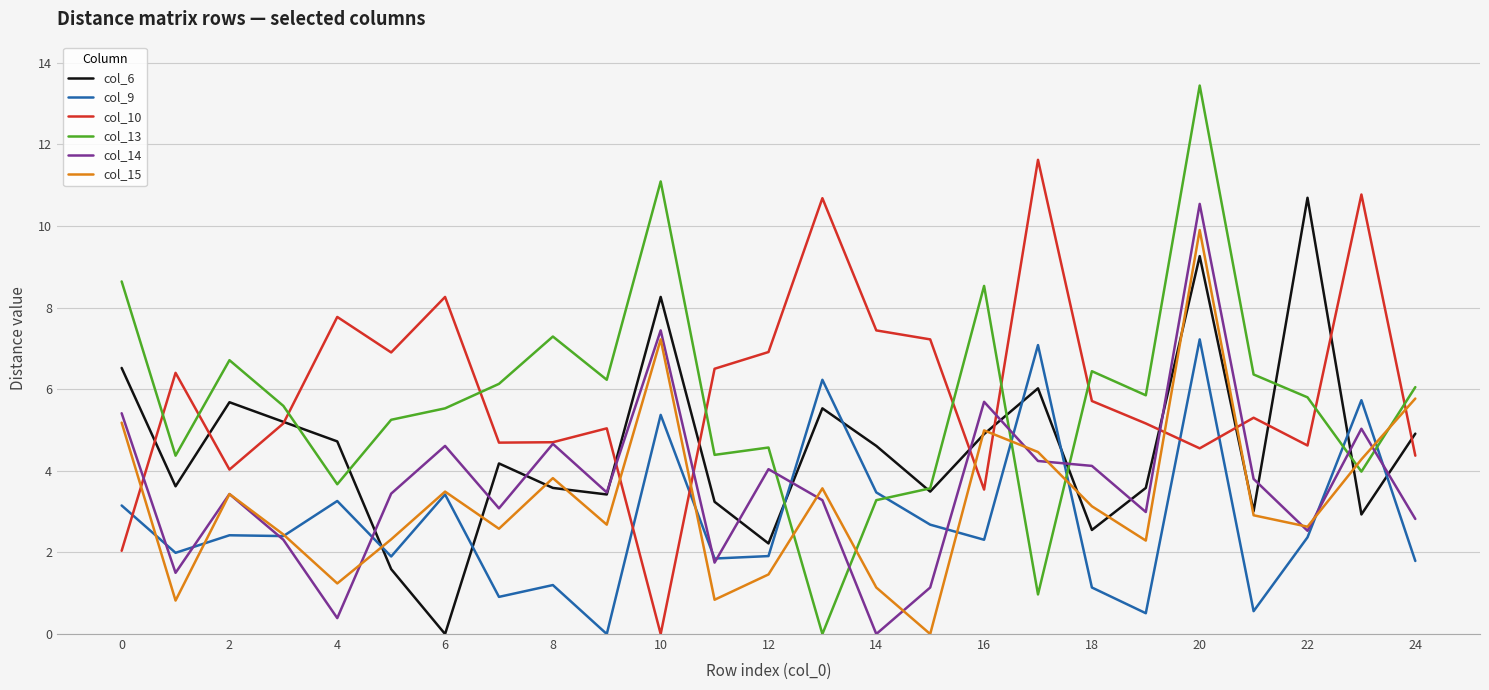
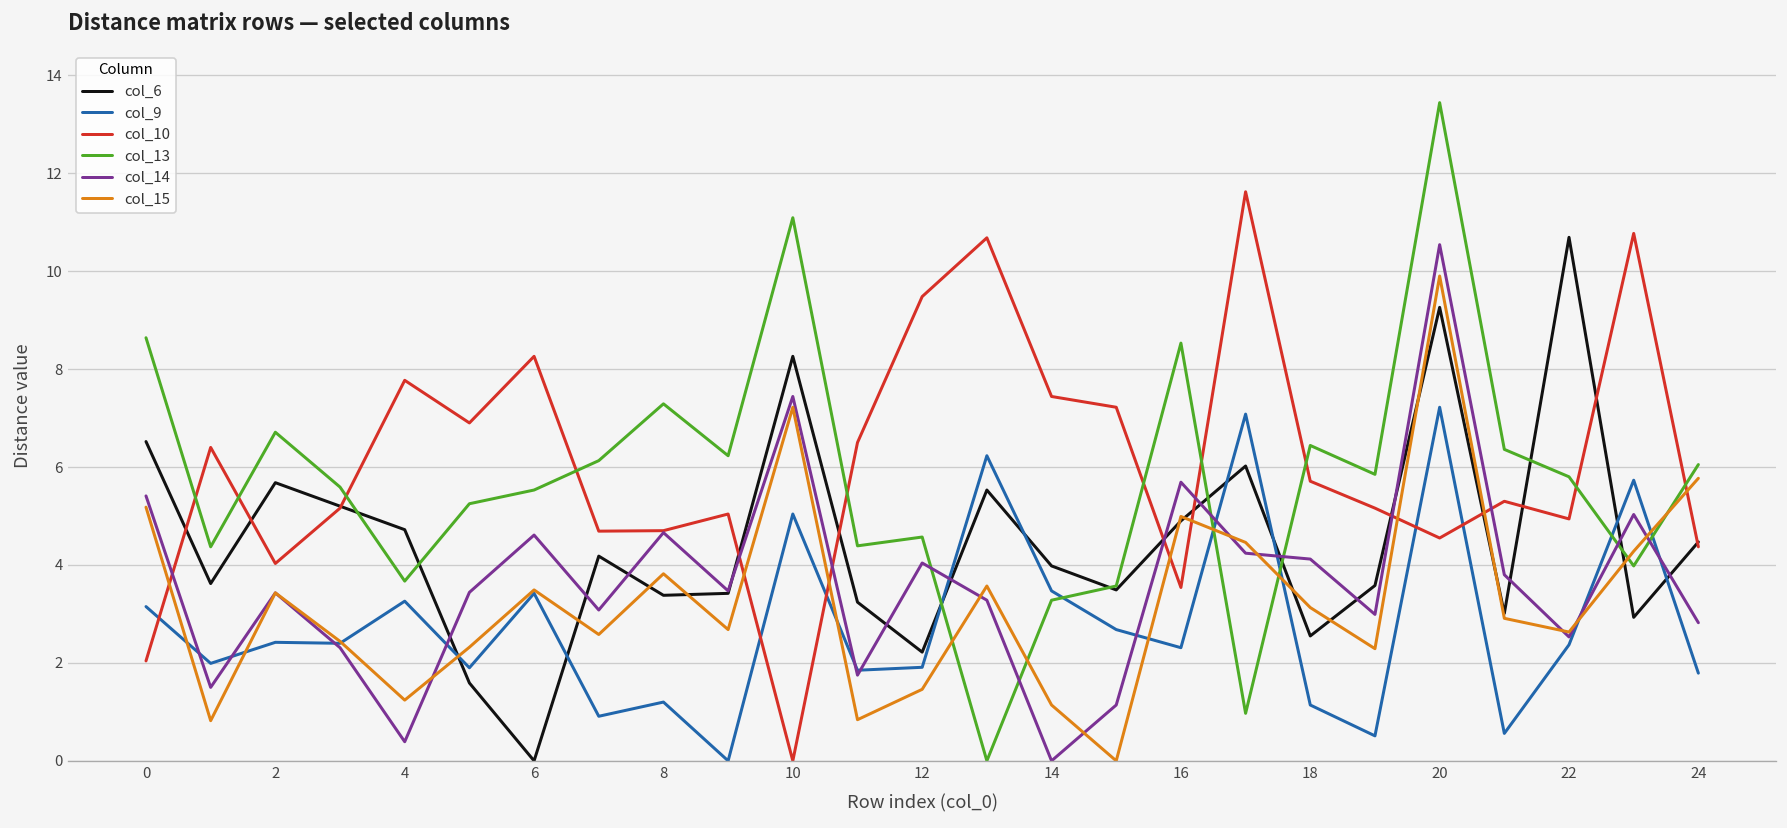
col_6, 8: 3.6 -> 3.4
col_9, 10: 5.4 -> 5.0
col_10, 12: 6.9 -> 9.5
col_6, 14: 4.6 -> 4.0
col_10, 22: 4.6 -> 4.9
col_6, 24: 4.9 -> 4.5
